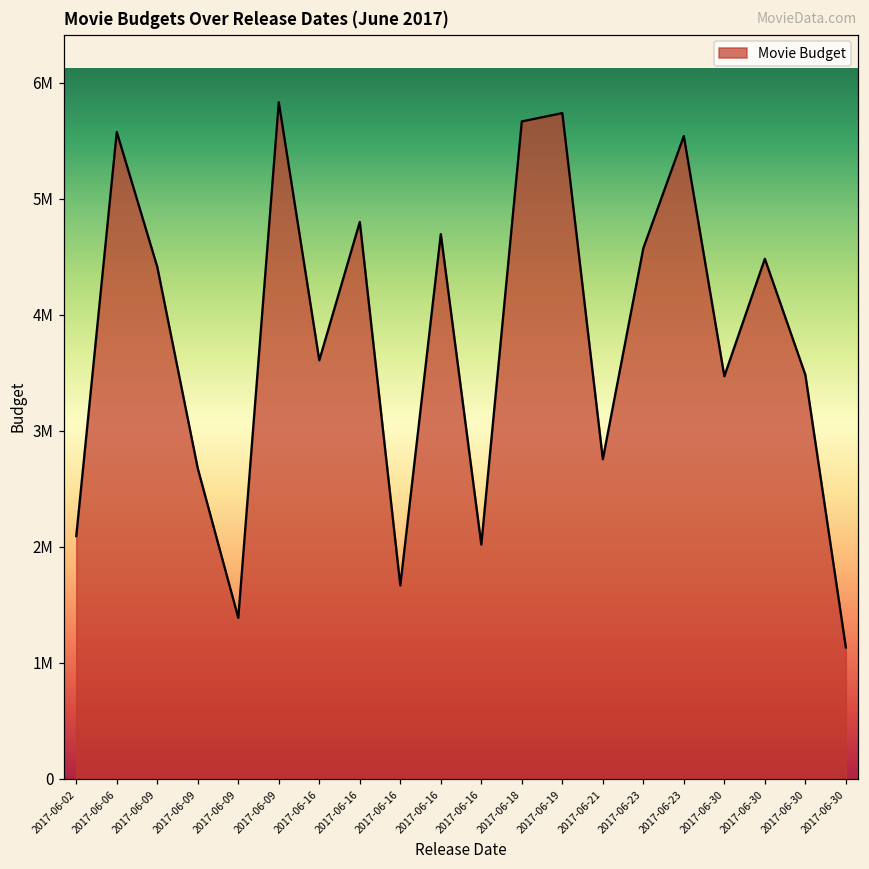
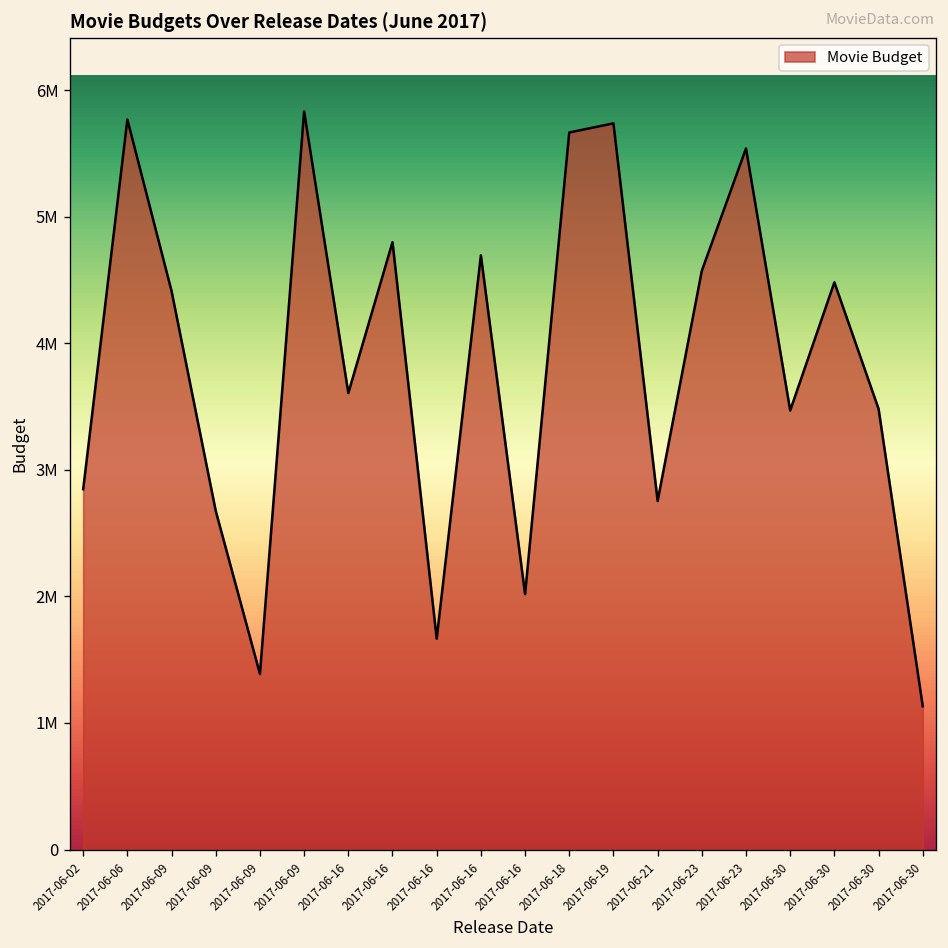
2017-06-02: 2090000 -> 2850000
2017-06-06: 5570000 -> 5770000
